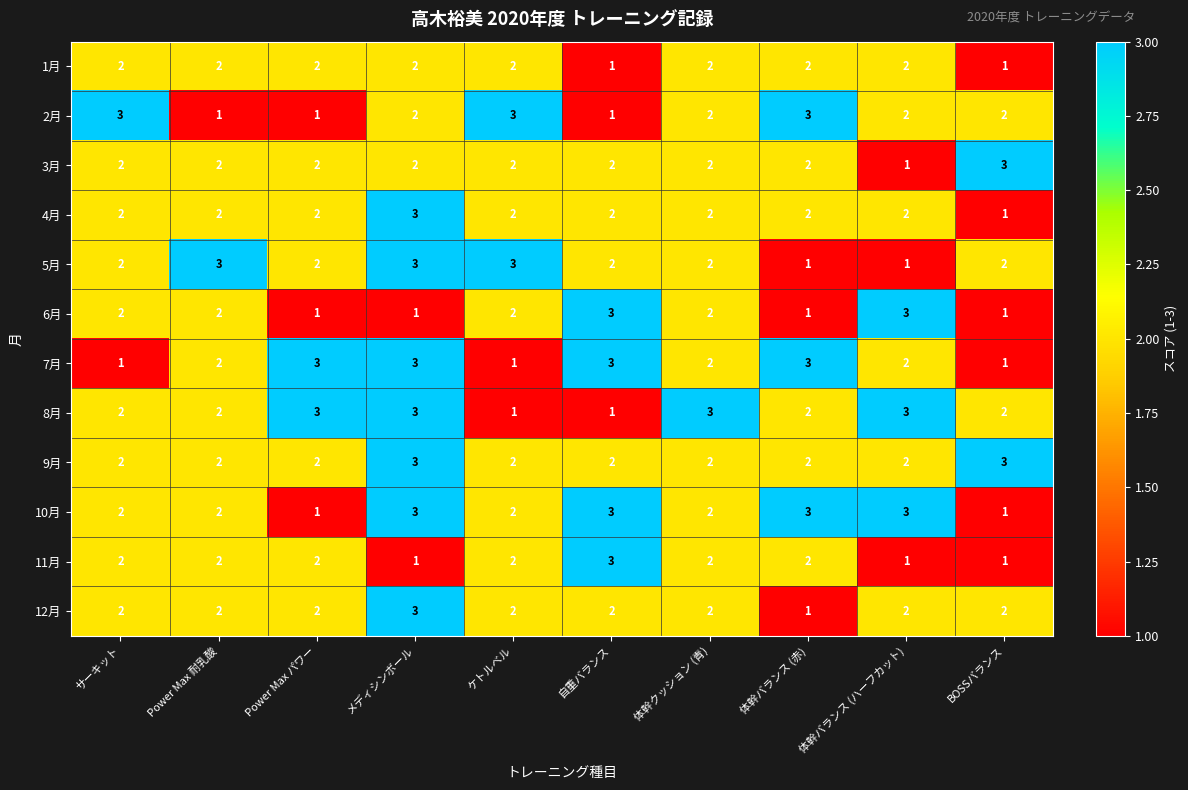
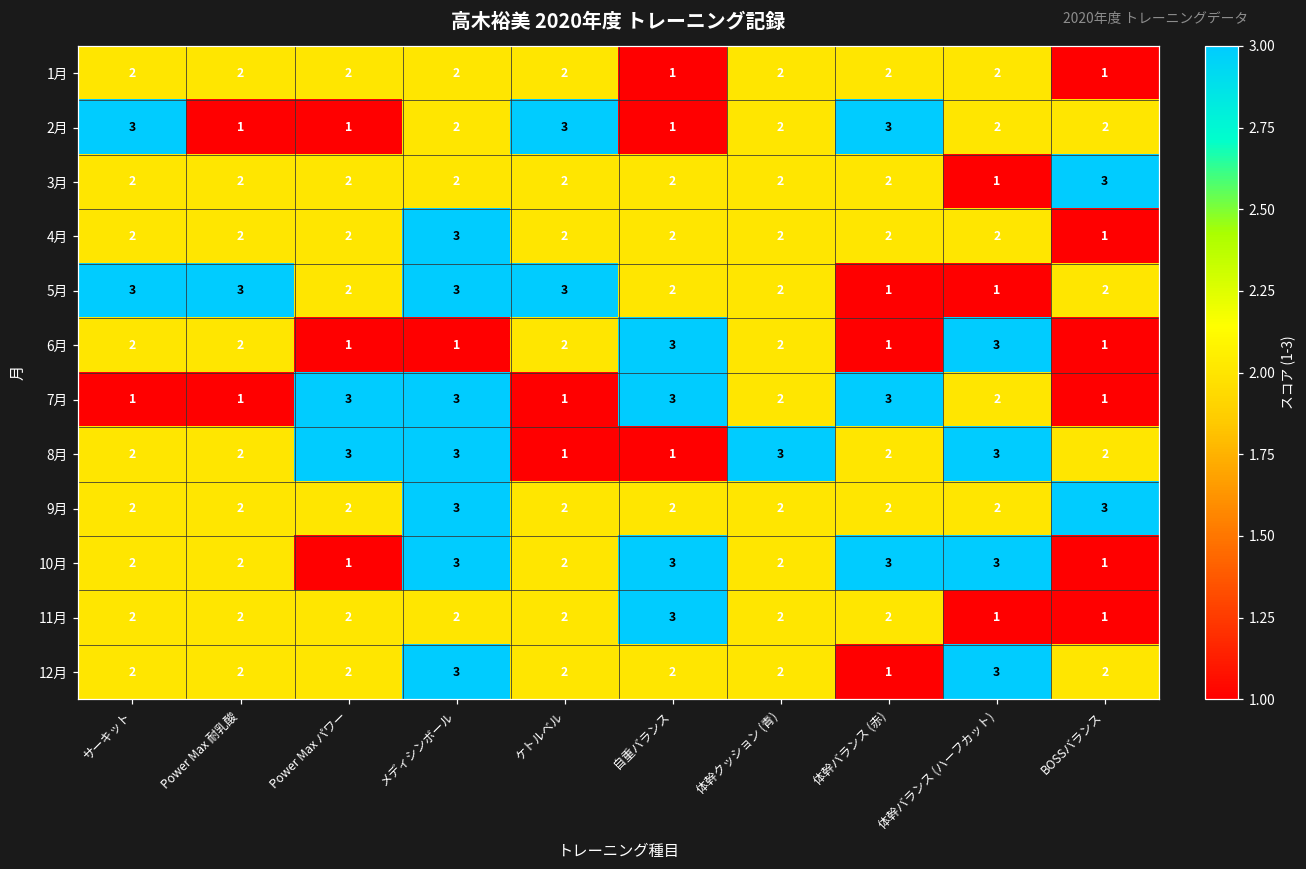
5月, サーキット: 2 -> 3
7月, Power Max 耐乳酸: 2 -> 1
11月, メディシンボール: 1 -> 2
12月, 体幹バランス (ハーフカット): 2 -> 3
